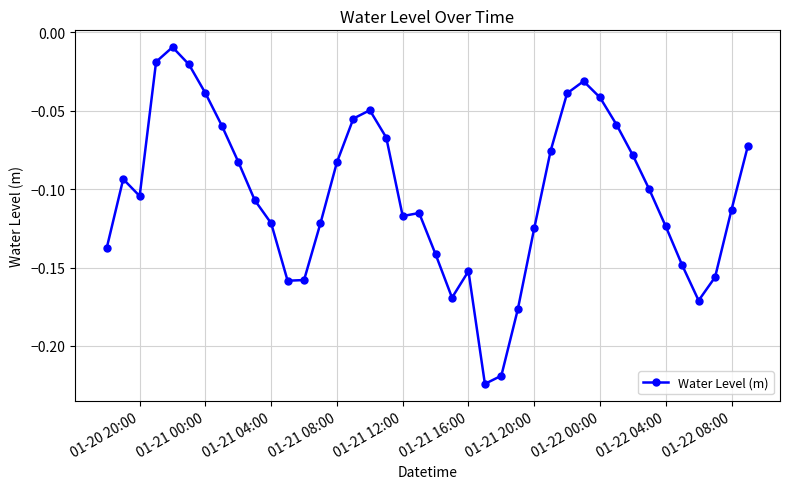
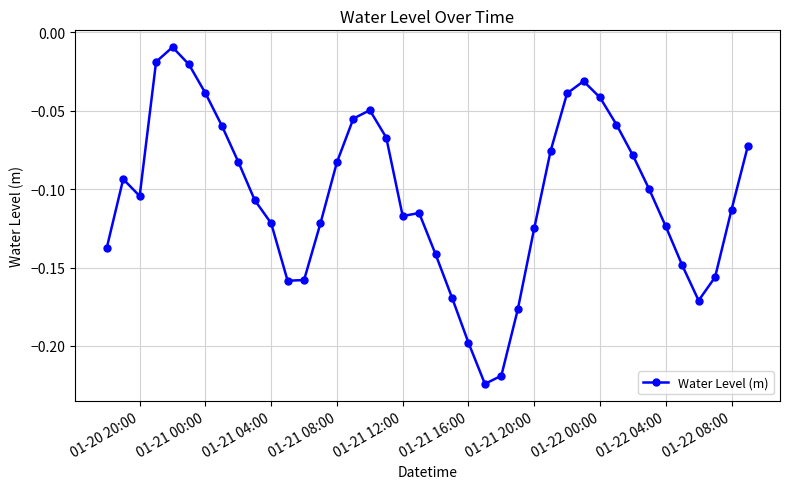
01-21 16:00: -0.152 -> -0.198
